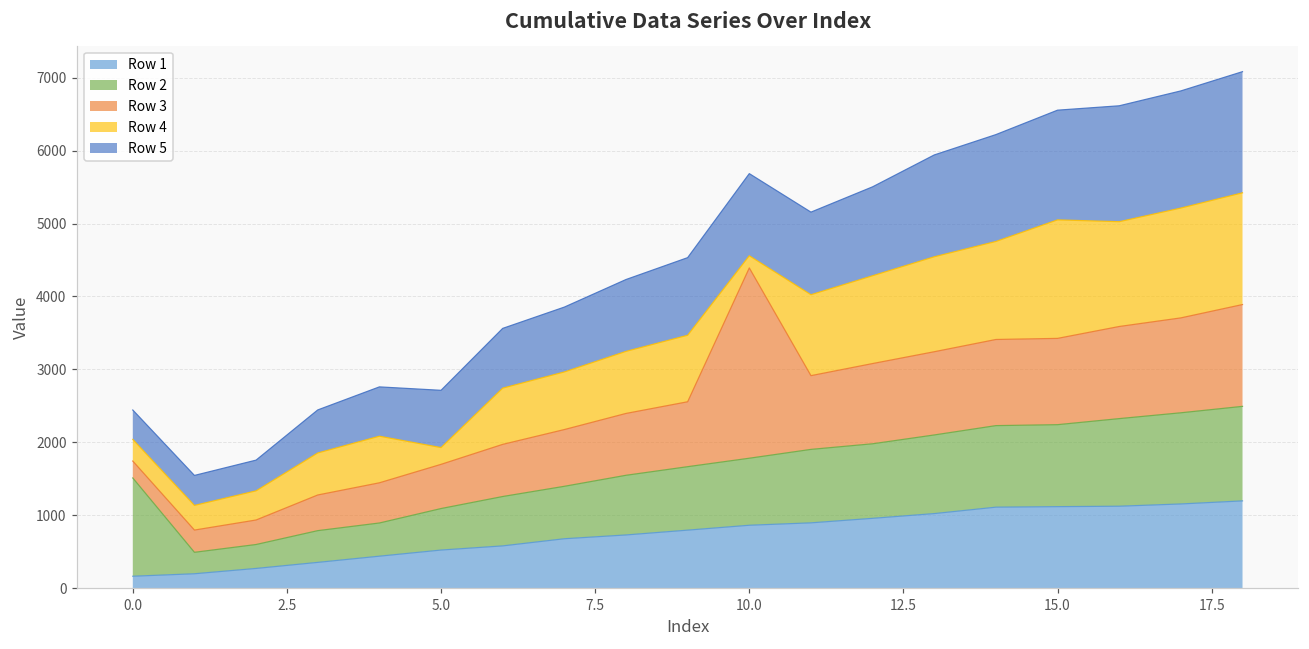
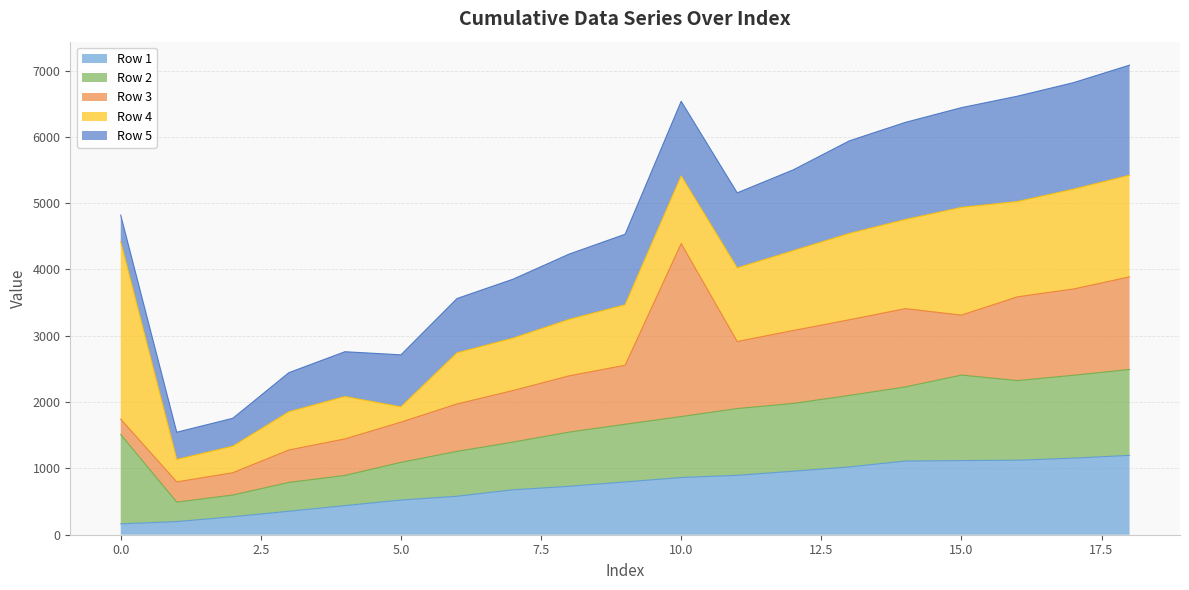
Row 4, 0.0: 300 -> 2700
Row 4, 10.0: 200 -> 1000
Row 2, 15.0: 1100 -> 1300
Row 3, 15.0: 1200 -> 900
